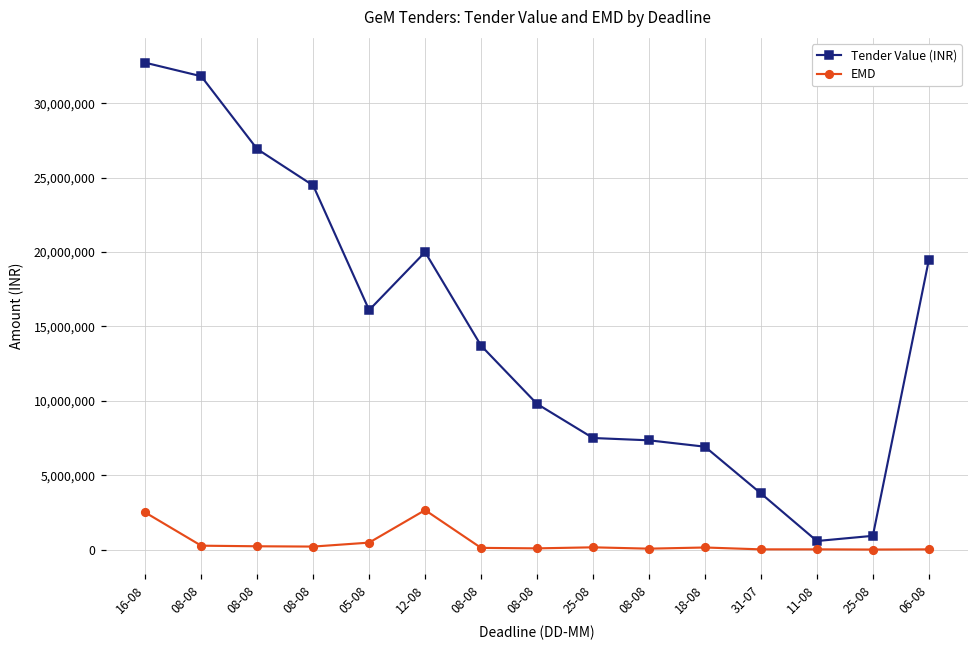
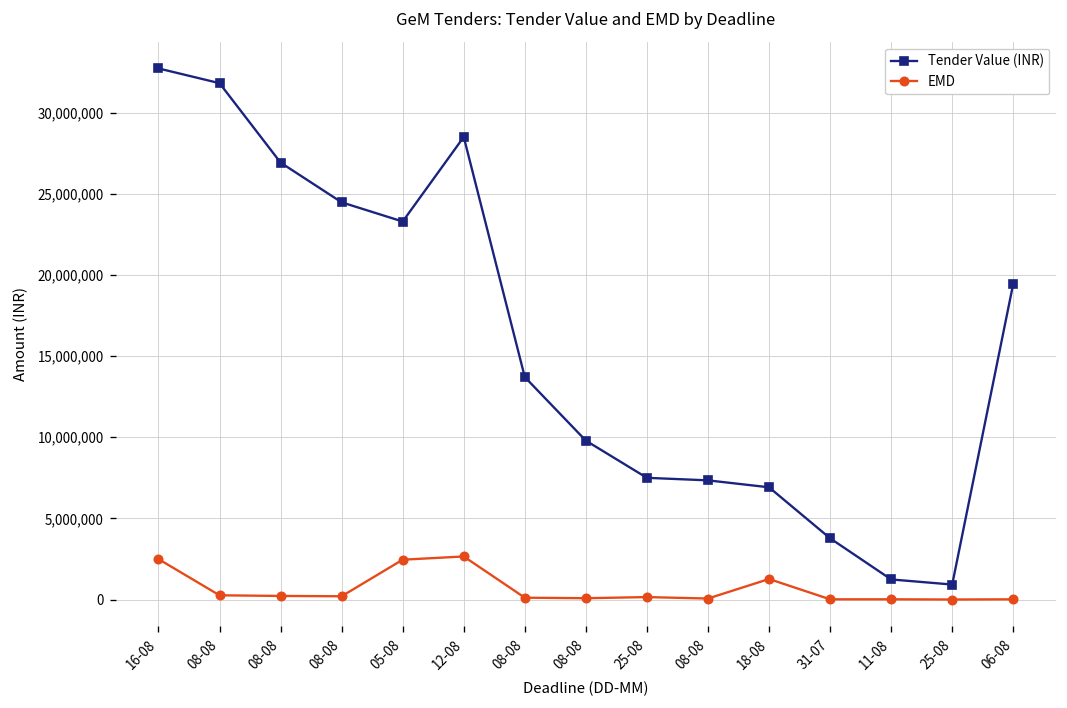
Tender Value (INR), 05-08: 16,100,000 -> 23,300,000
EMD, 05-08: 500,000 -> 2,500,000
Tender Value (INR), 12-08: 20,000,000 -> 28,500,000
EMD, 18-08: 100,000 -> 1,300,000
Tender Value (INR), 11-08: 600,000 -> 1,200,000
